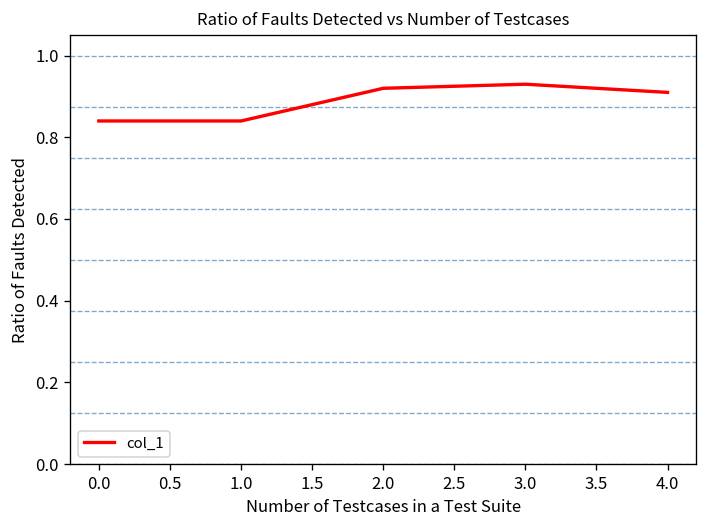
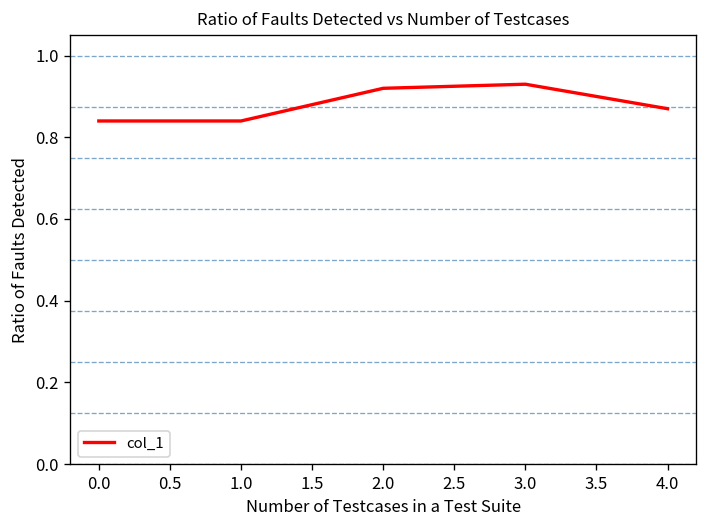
4.0: 0.91 -> 0.87
